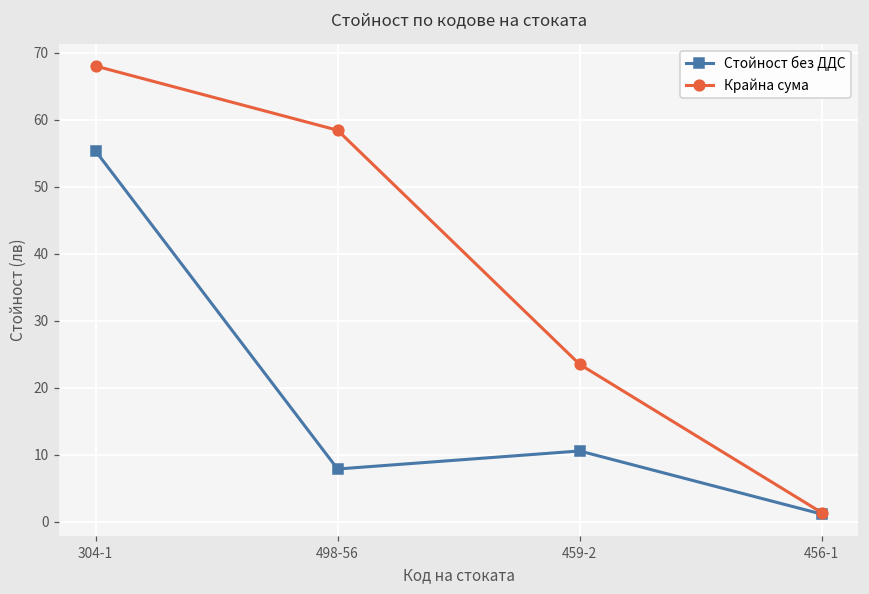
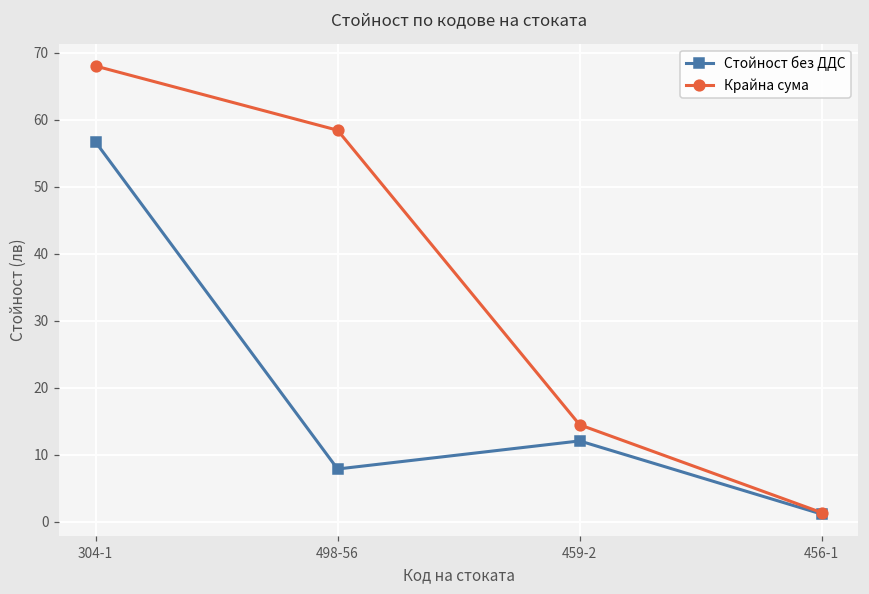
Стойност без ДДС, 304-1: 55 -> 57
Стойност без ДДС, 459-2: 11 -> 12
Крайна сума, 459-2: 23 -> 14
